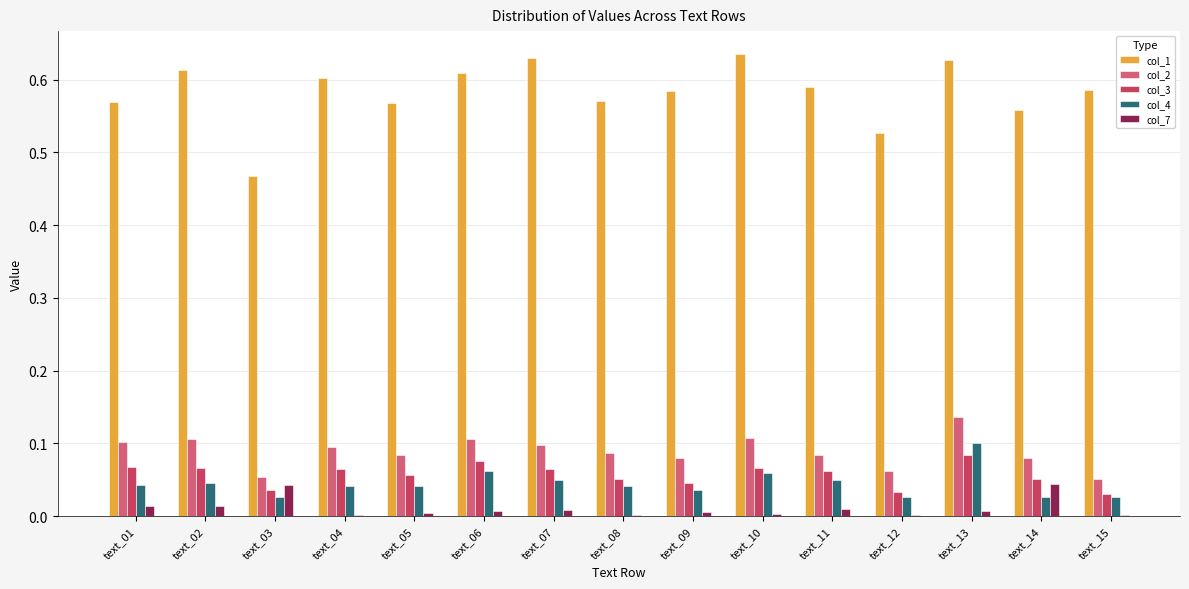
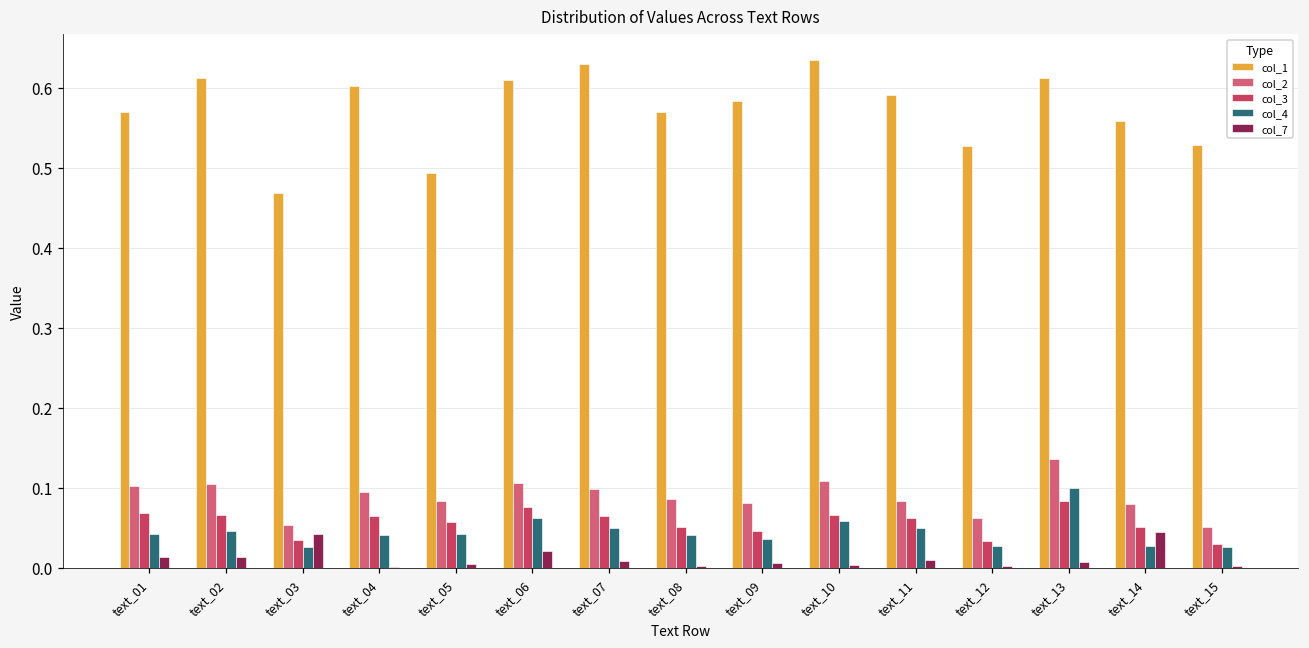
col_1, text_05: 0.57 -> 0.49
col_7, text_06: 0.01 -> 0.02
col_1, text_13: 0.63 -> 0.61
col_1, text_15: 0.59 -> 0.53
